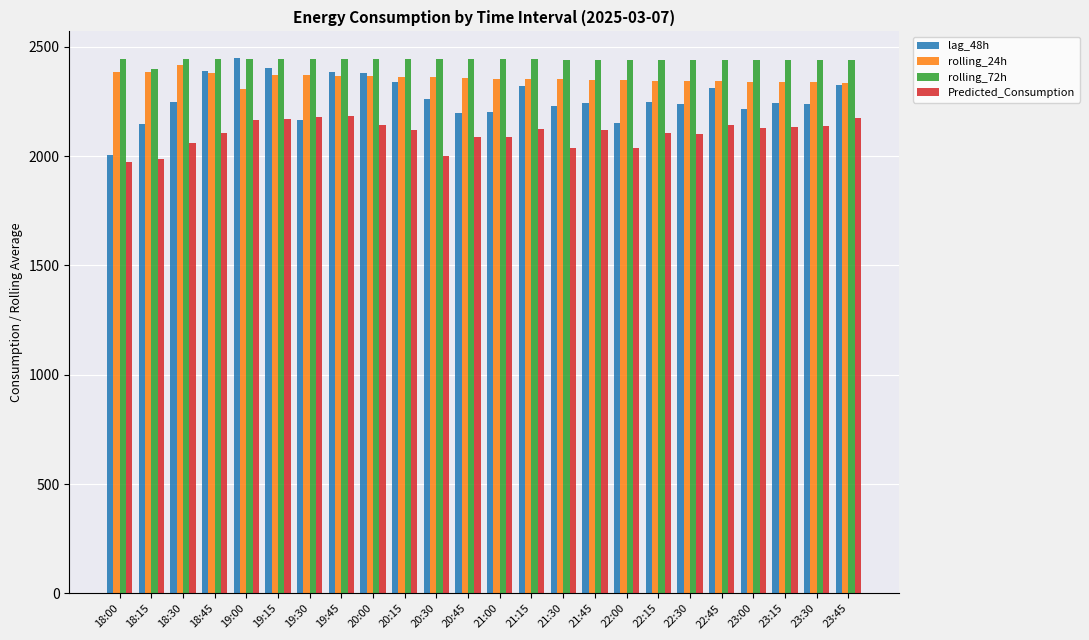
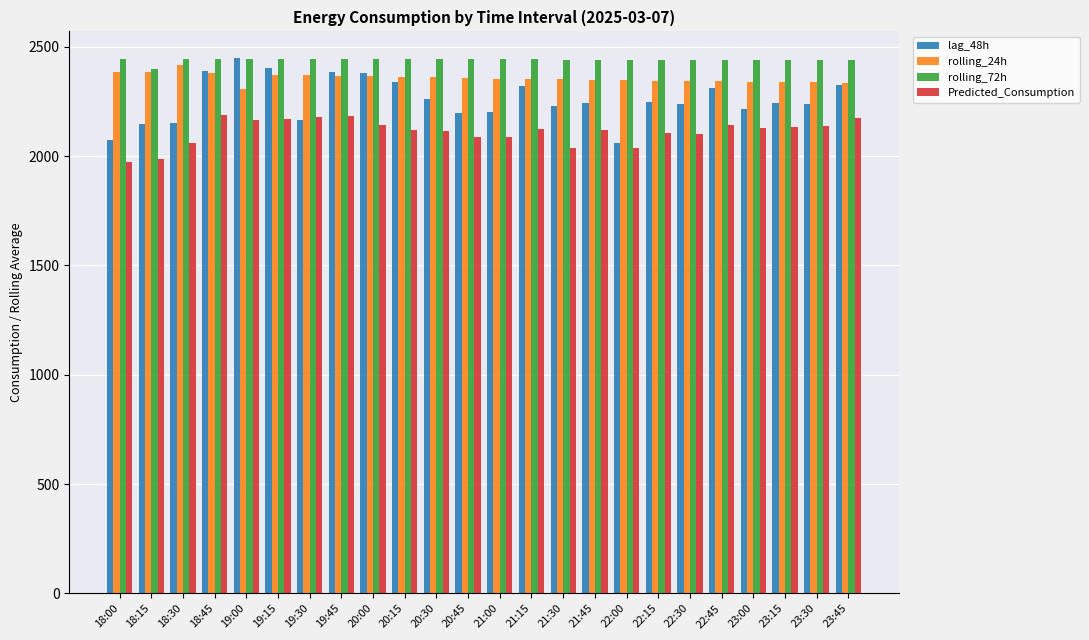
lag_48h, 18:00: 2000 -> 2070
lag_48h, 18:30: 2250 -> 2150
Predicted_Consumption, 18:45: 2100 -> 2190
Predicted_Consumption, 20:30: 2000 -> 2120
lag_48h, 22:00: 2150 -> 2060
